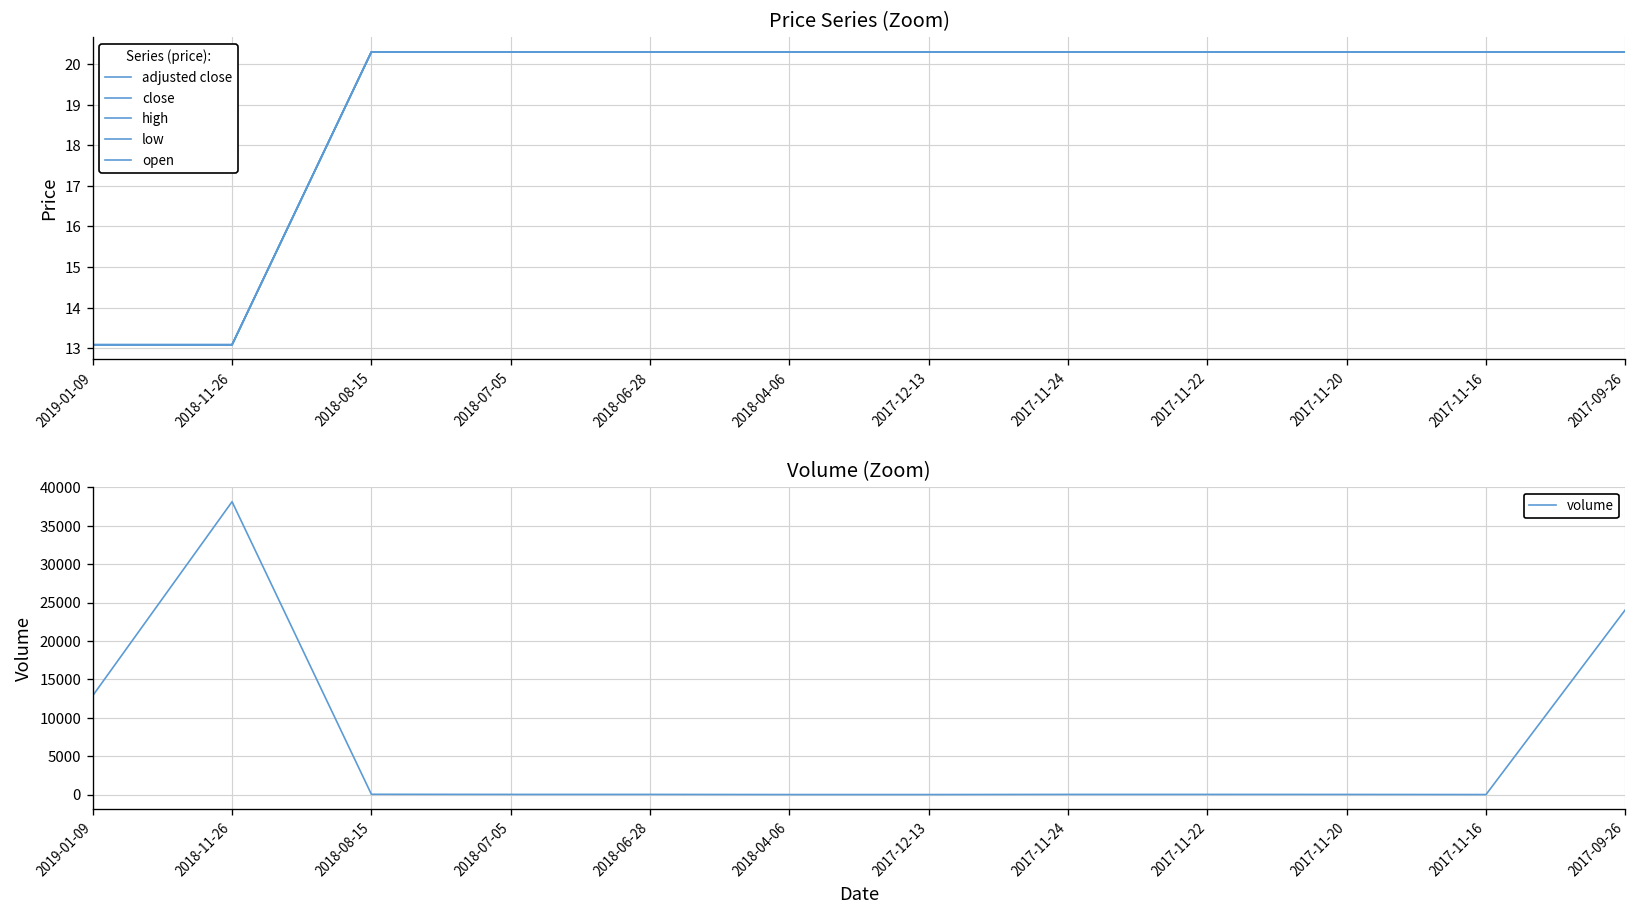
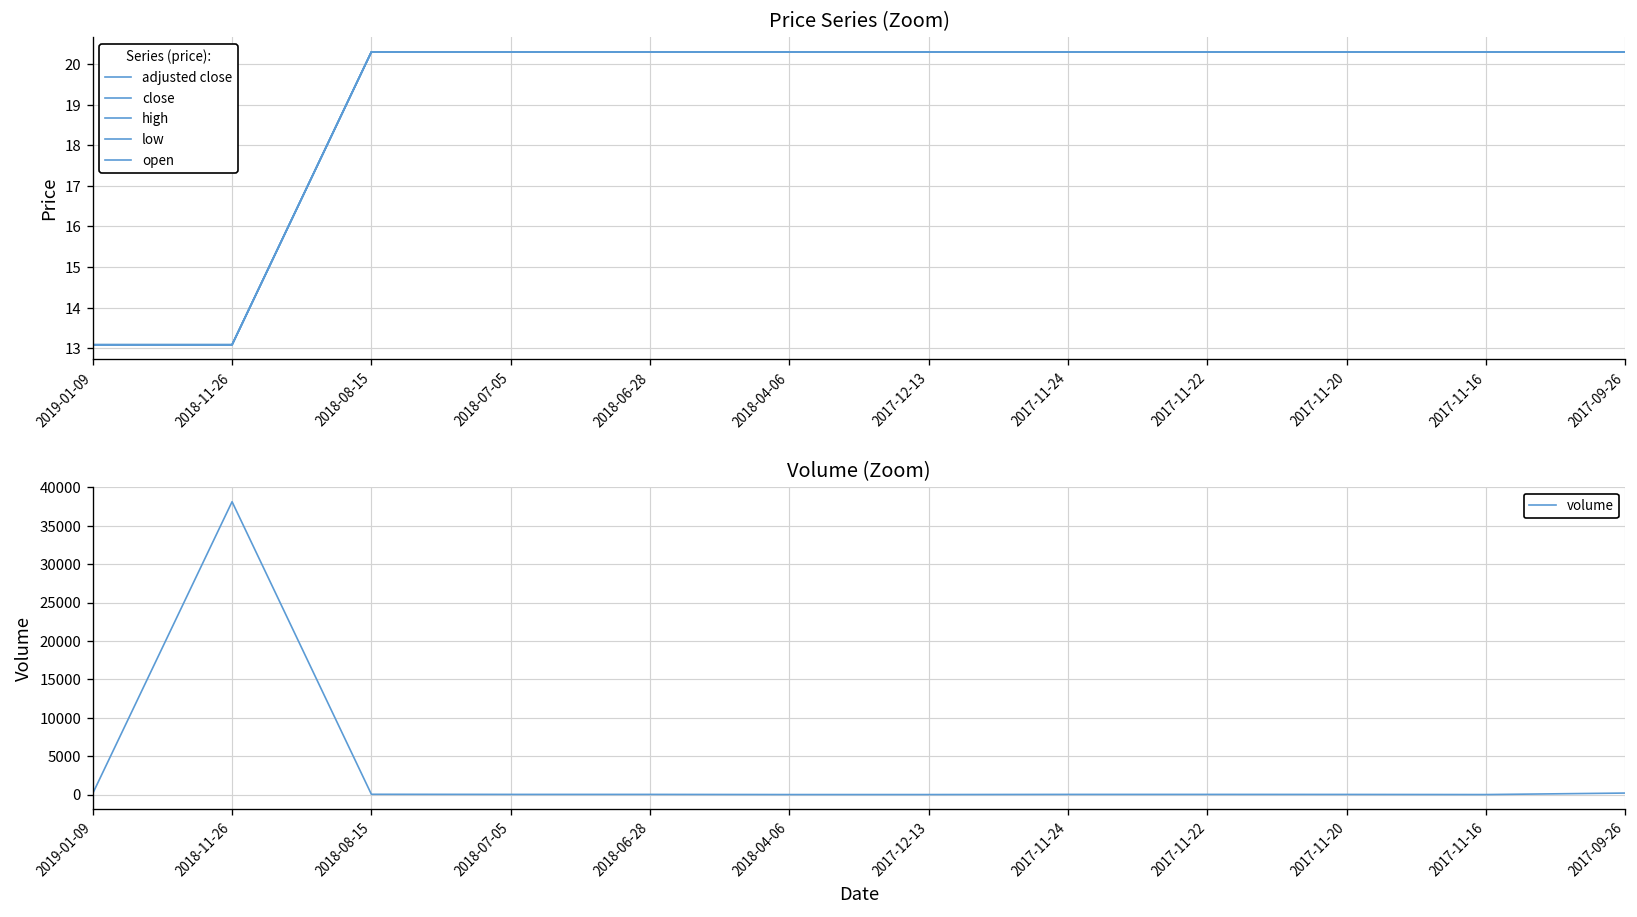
Volume (Zoom), 2019-01-09: 13000 -> 0
Volume (Zoom), 2017-09-26: 24000 -> 0
